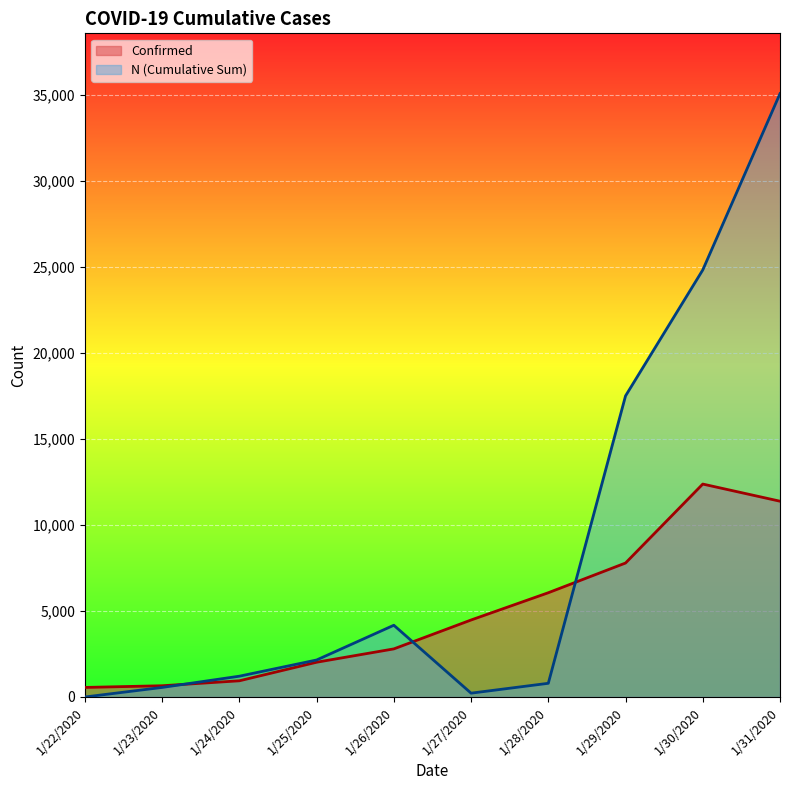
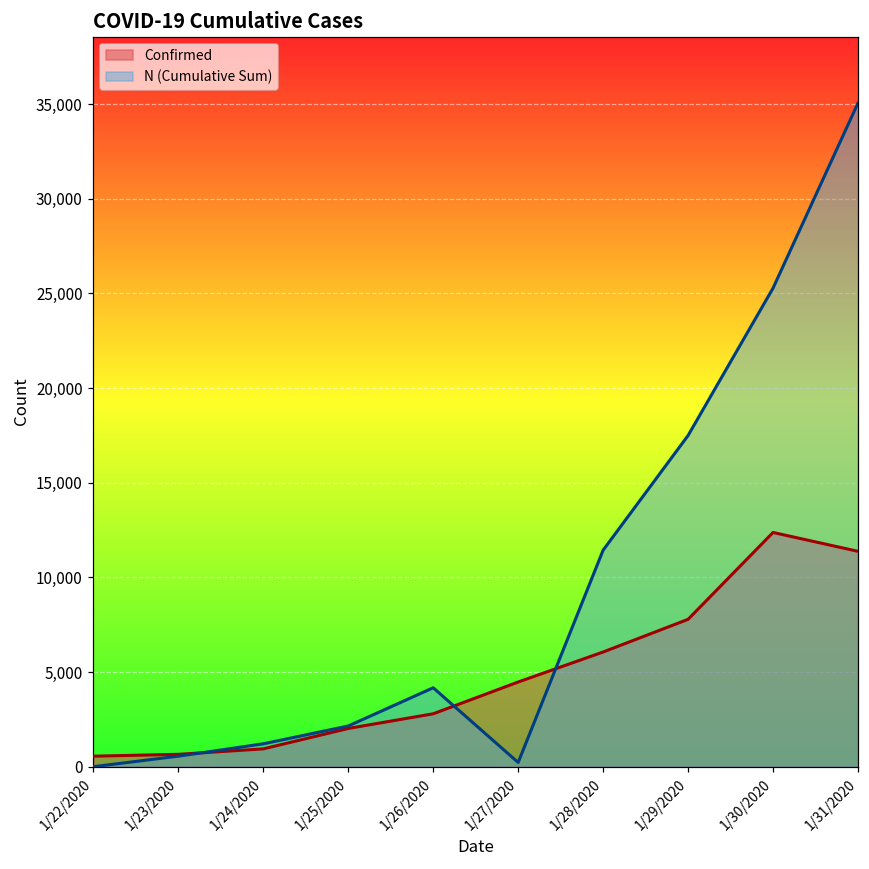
N (Cumulative Sum), 1/28/2020: 800 -> 11,400
N (Cumulative Sum), 1/30/2020: 24,800 -> 25,300
